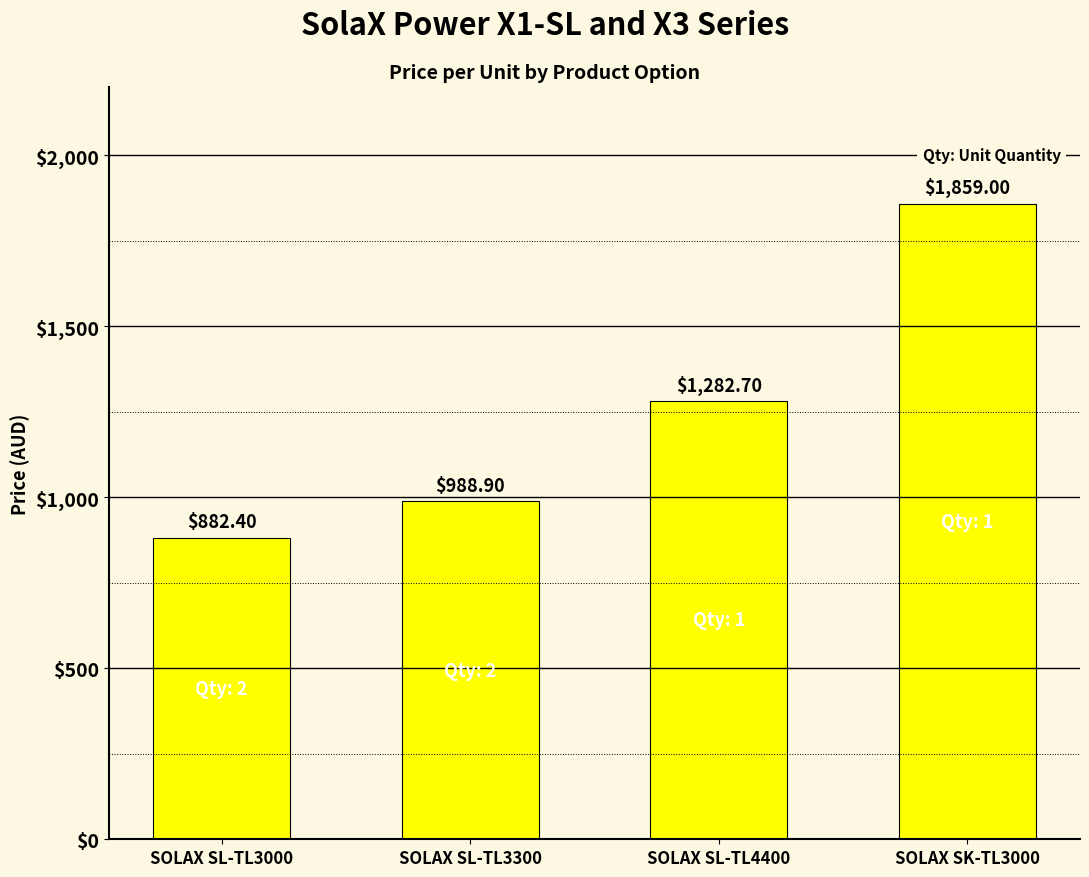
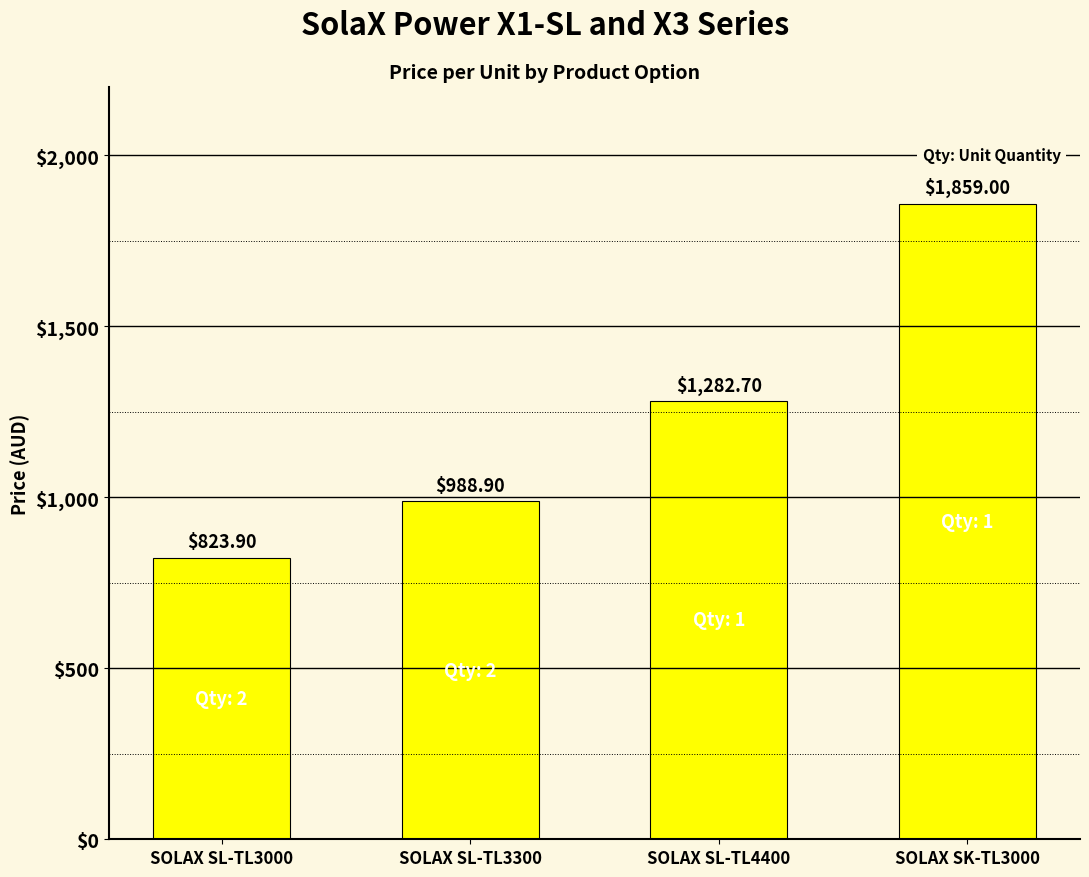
SOLAX SL-TL3000: $882.40 -> $823.90
